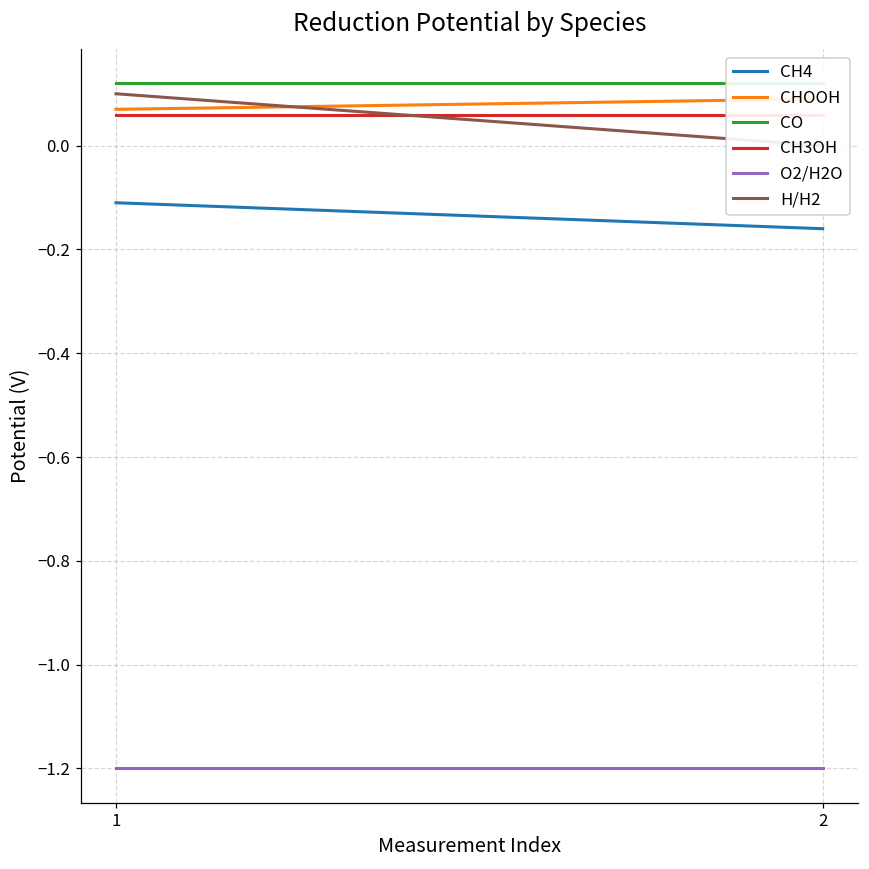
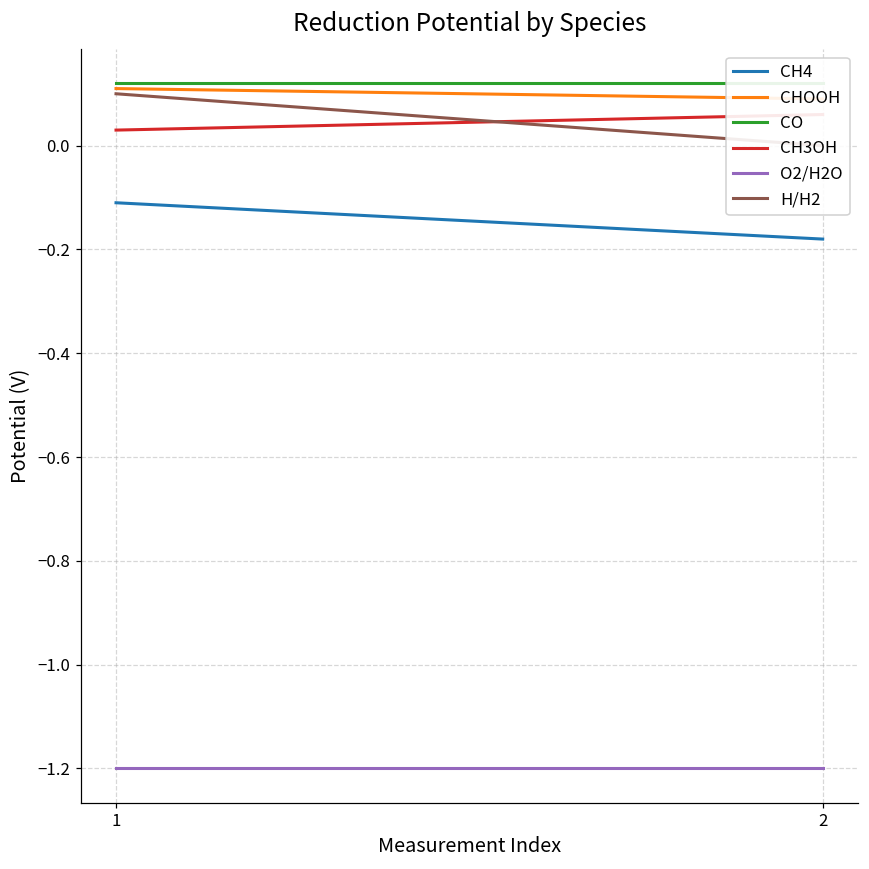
CHOOH, 1: 0.07 -> 0.11
CH3OH, 1: 0.06 -> 0.03
CH4, 2: -0.16 -> -0.18
